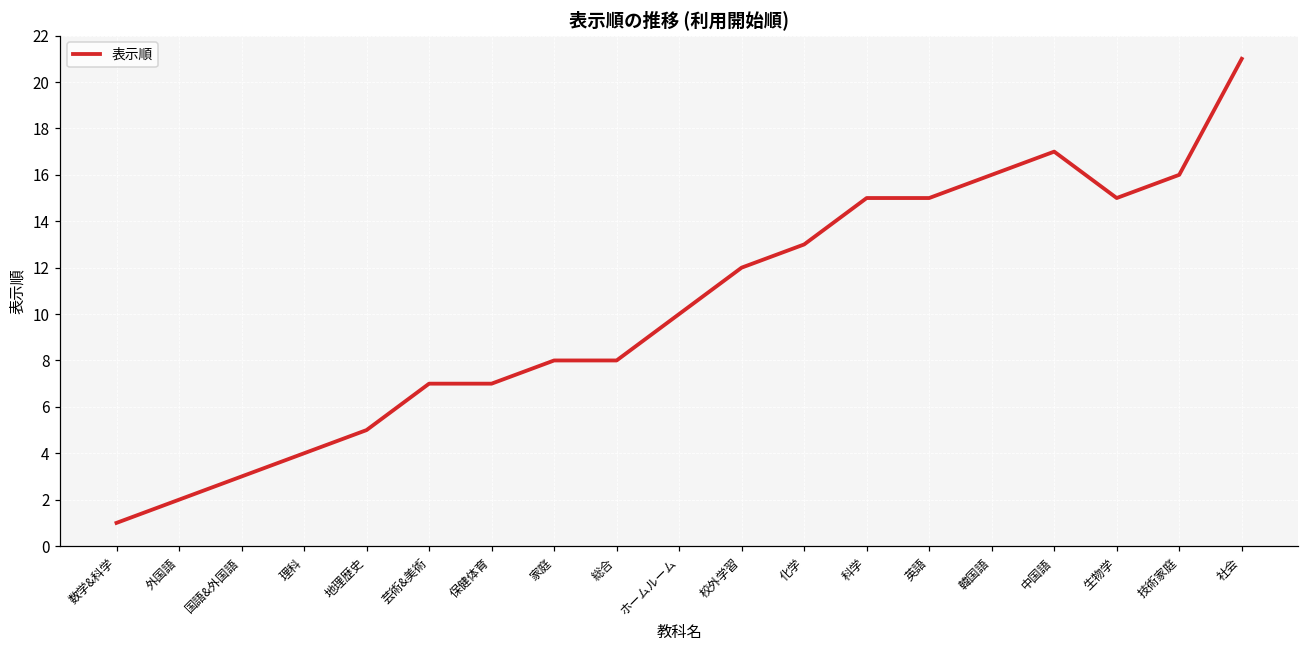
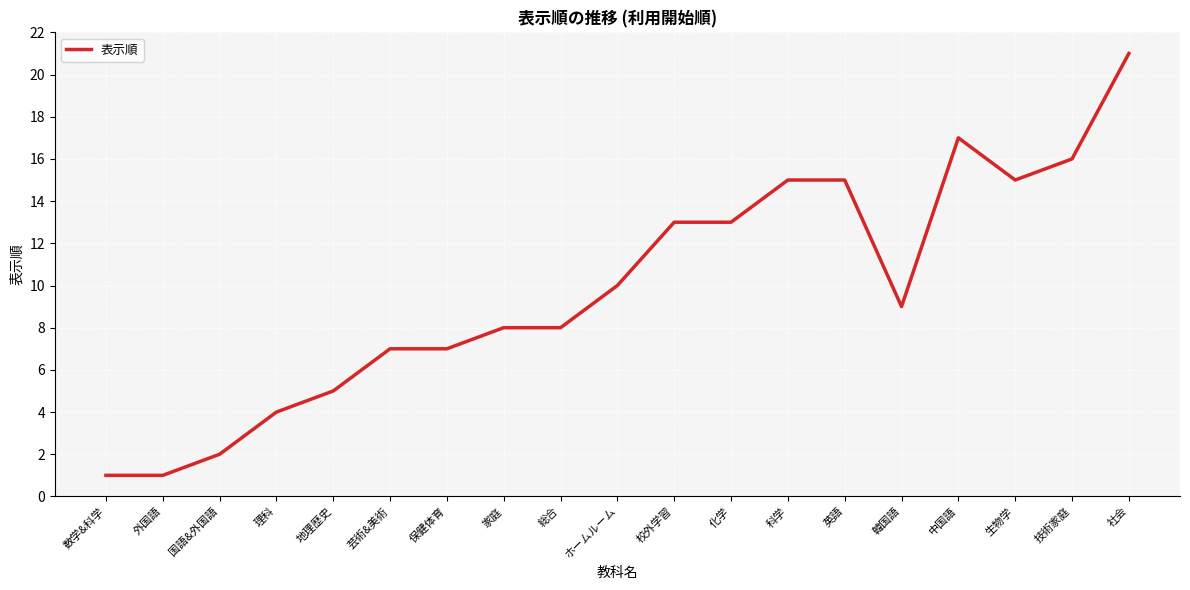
外国語: 2 -> 1
国語&外国語: 3 -> 2
校外学習: 12 -> 13
韓国語: 16 -> 9
